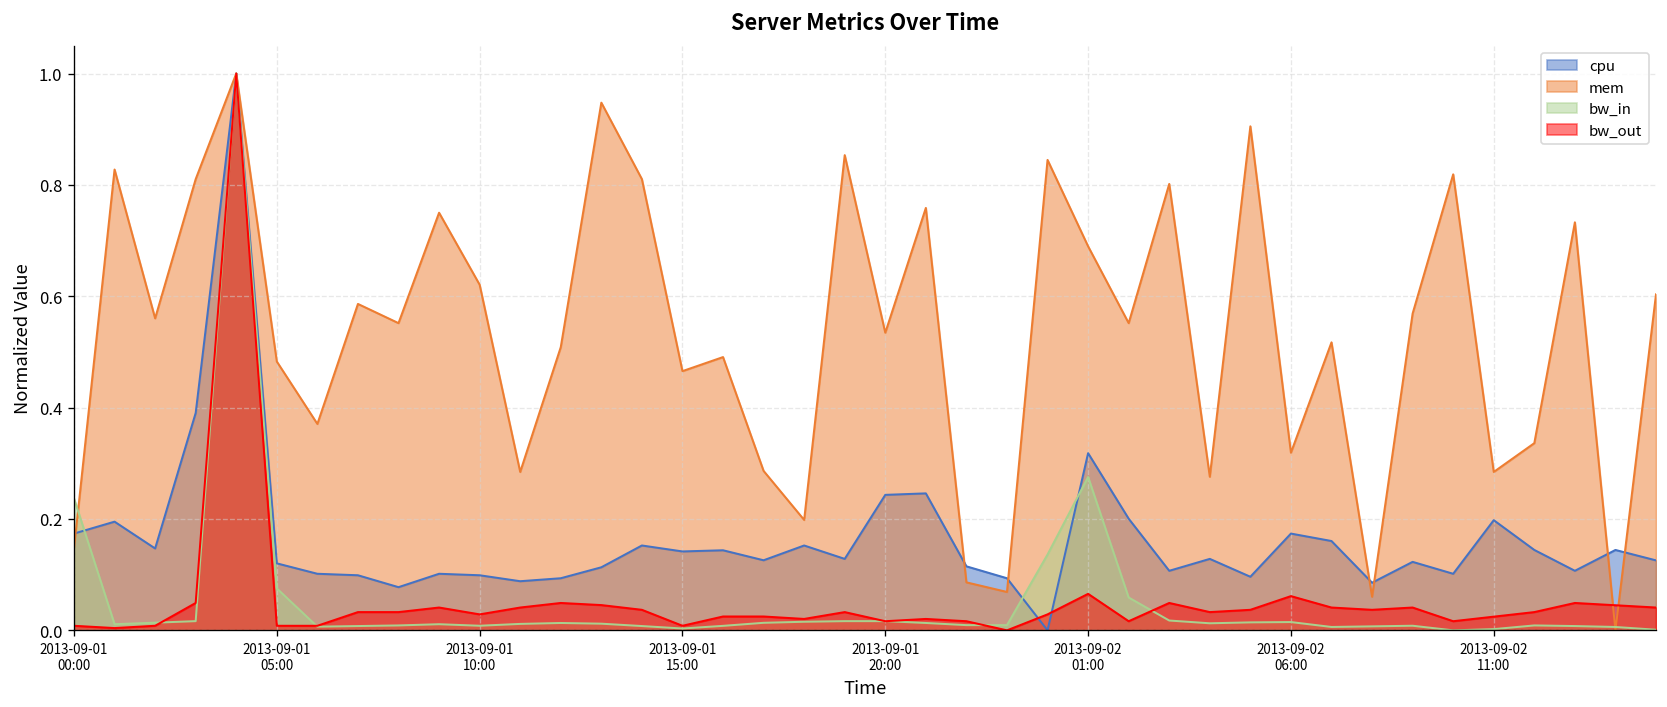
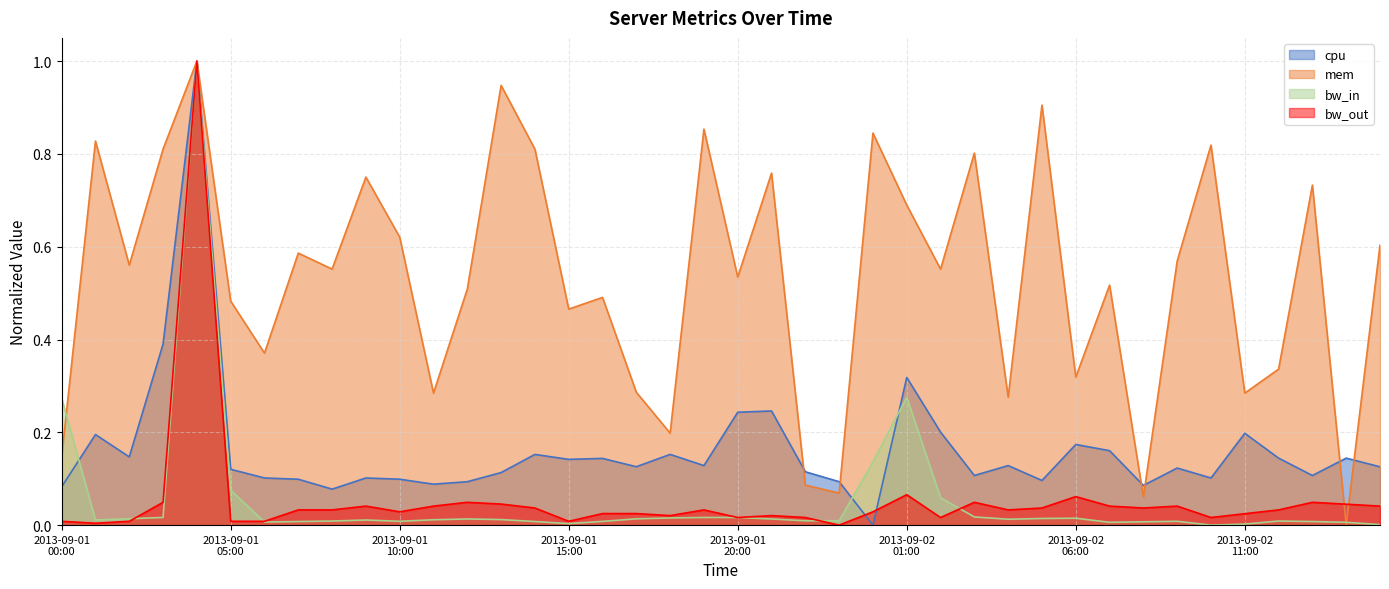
cpu, 2013-09-01 00:00: 0.17 -> 0.08
bw_in, 2013-09-01 00:00: 0.24 -> 0.27
